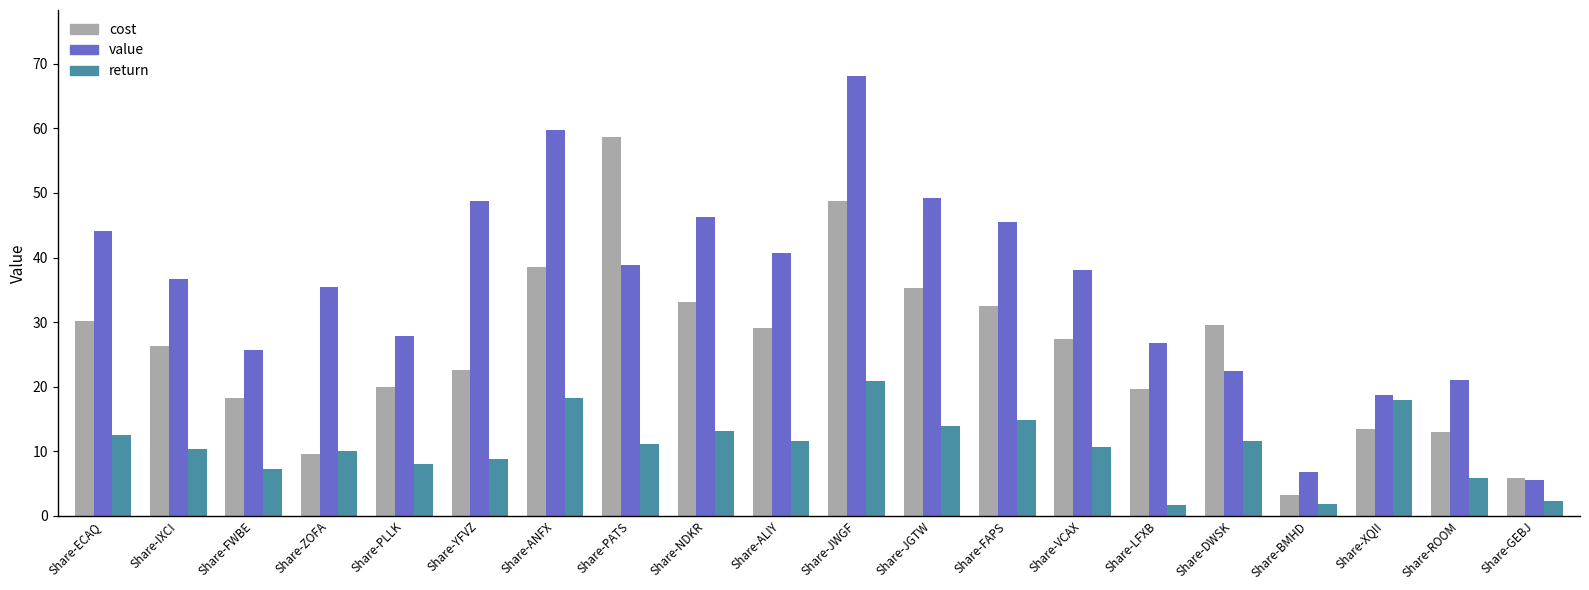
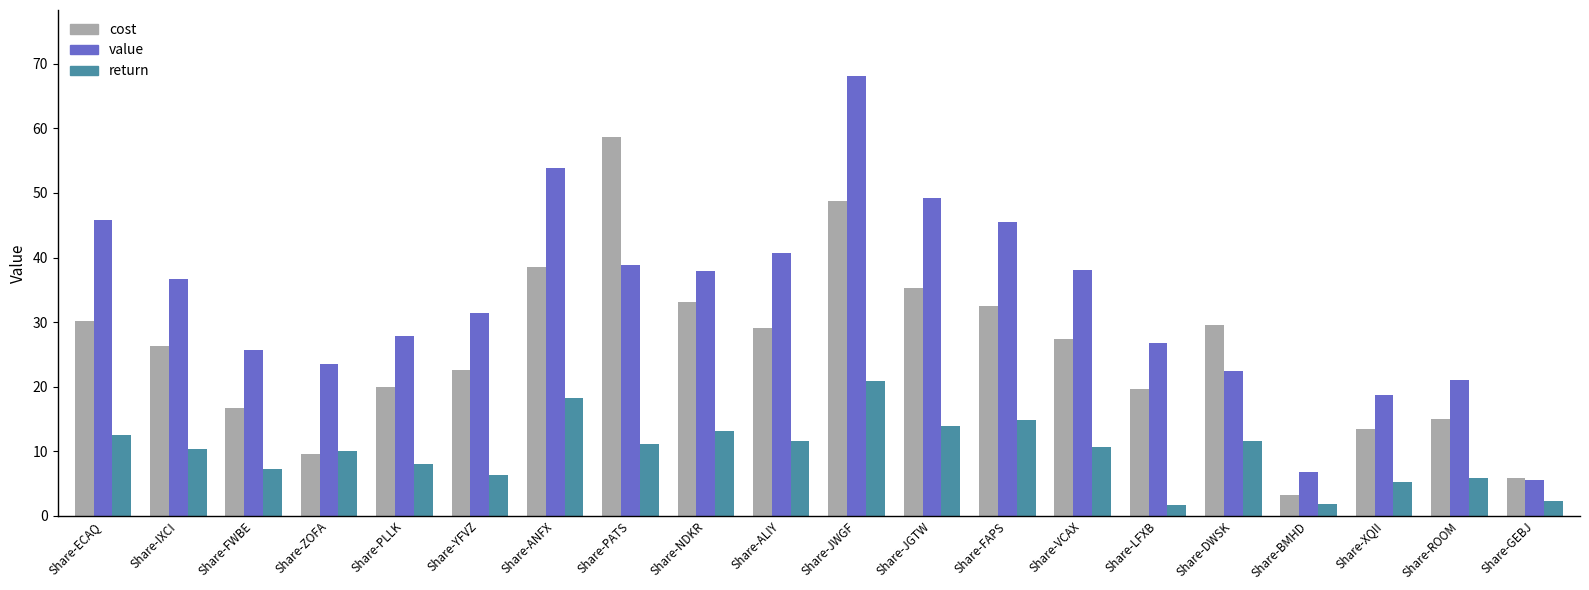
value, Share-ECAQ: 44 -> 46
cost, Share-FWBE: 18 -> 17
value, Share-ZOFA: 35 -> 24
value, Share-YFVZ: 49 -> 31
return, Share-YFVZ: 9 -> 6
value, Share-ANFX: 60 -> 54
value, Share-NDKR: 46 -> 38
return, Share-XQII: 18 -> 5
cost, Share-ROOM: 13 -> 15
